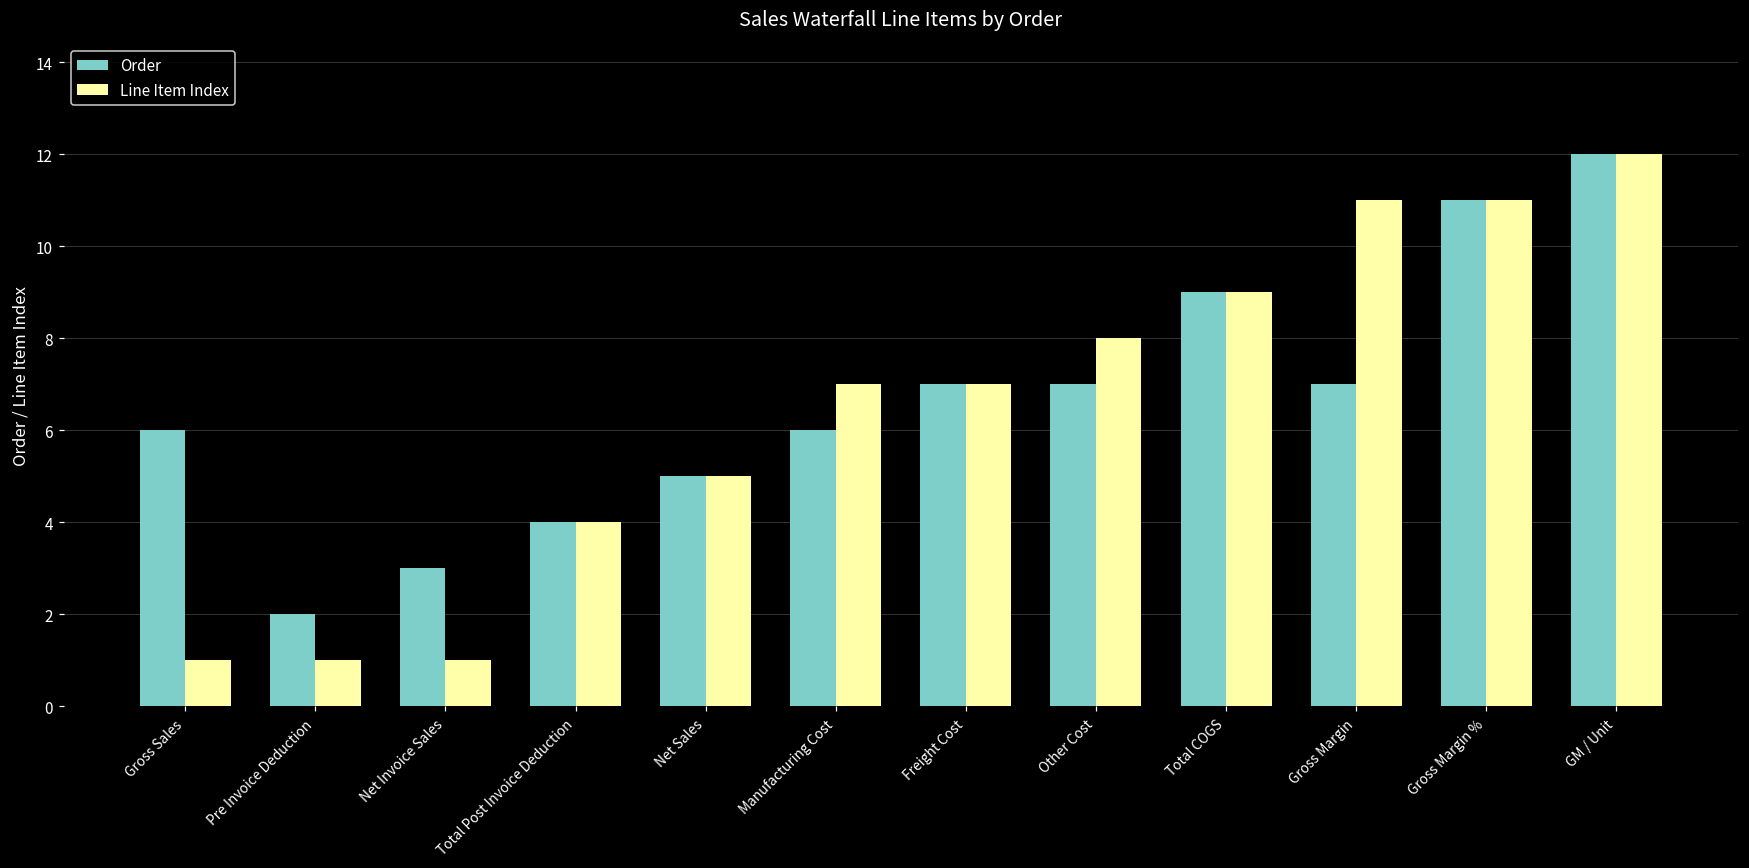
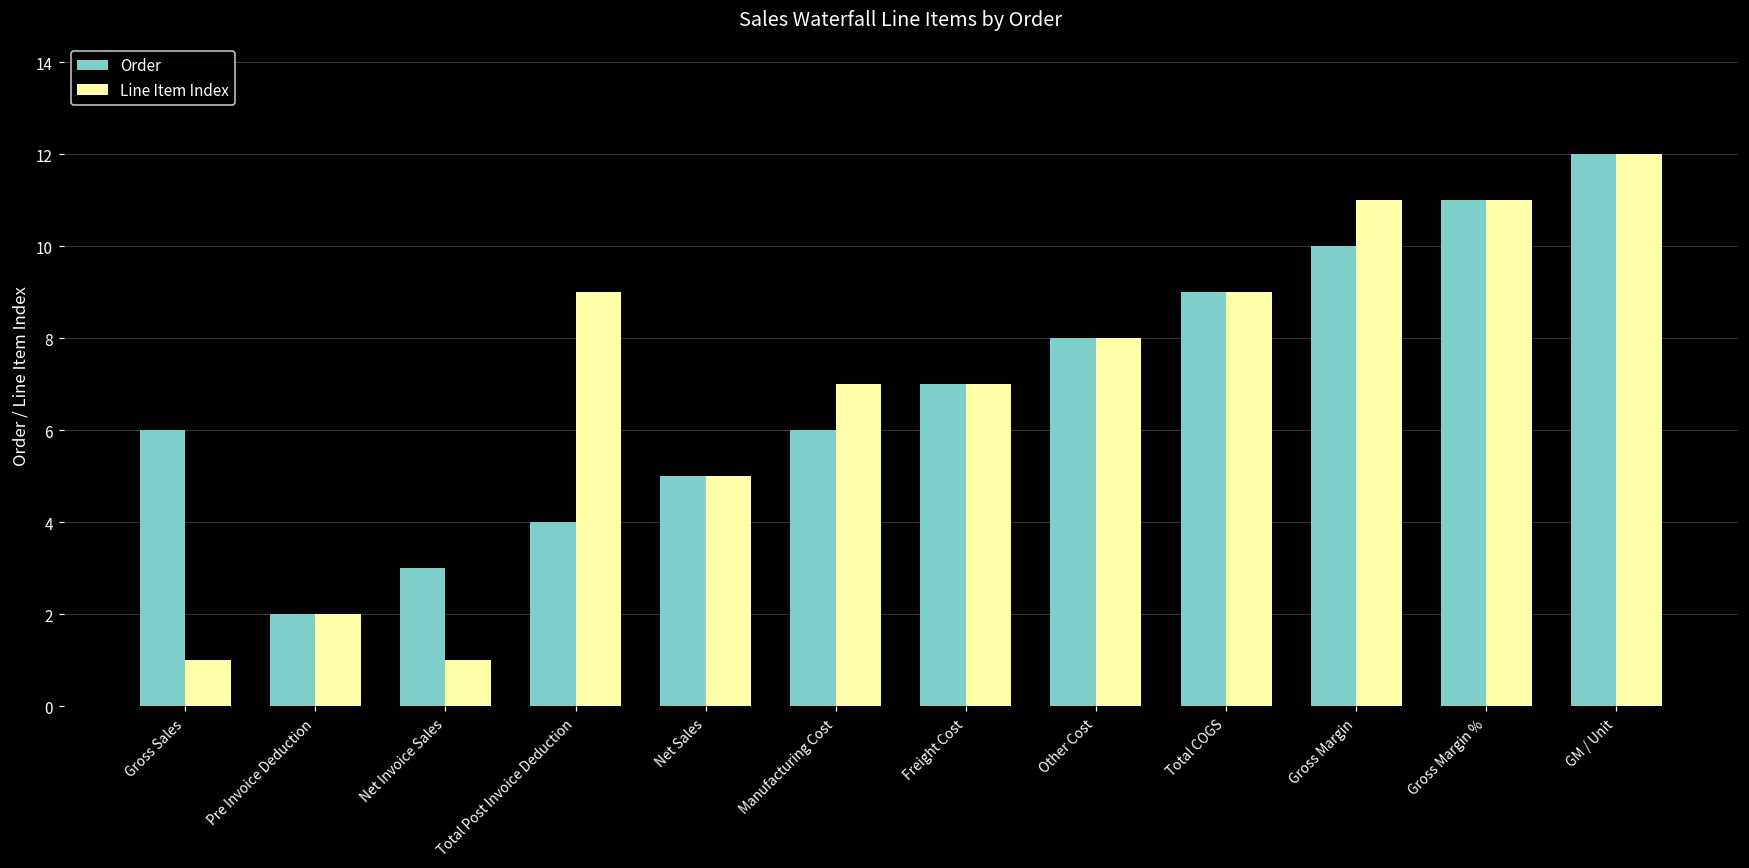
Line Item Index, Pre Invoice Deduction: 1 -> 2
Line Item Index, Total Post Invoice Deduction: 4 -> 9
Order, Other Cost: 7 -> 8
Order, Gross Margin: 7 -> 10
